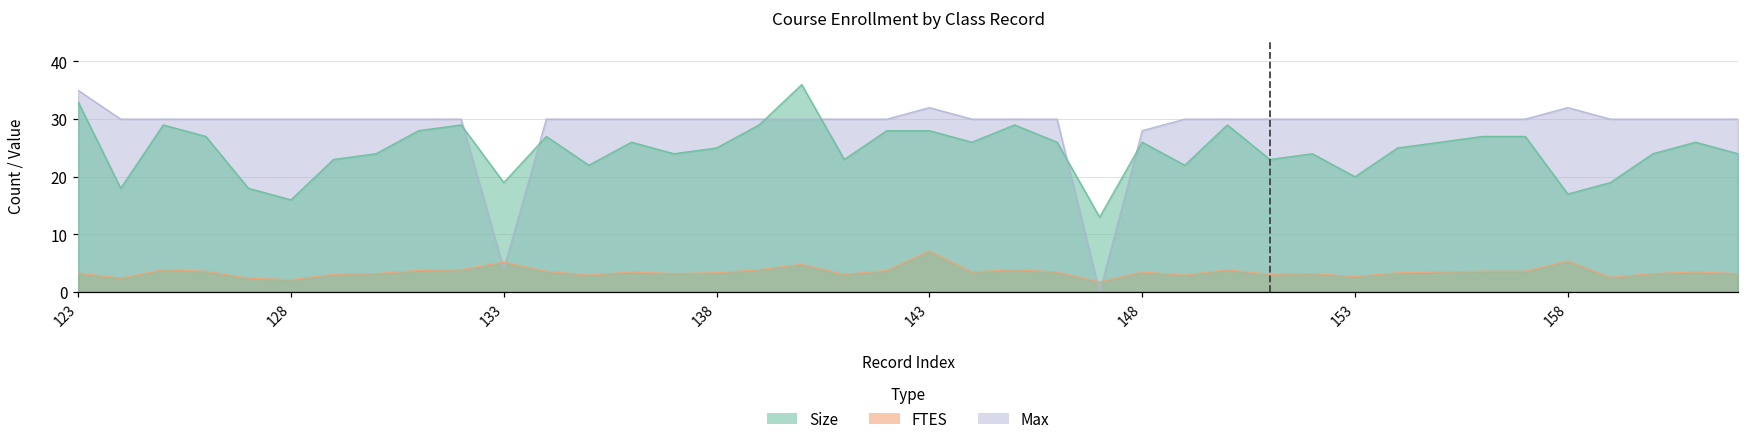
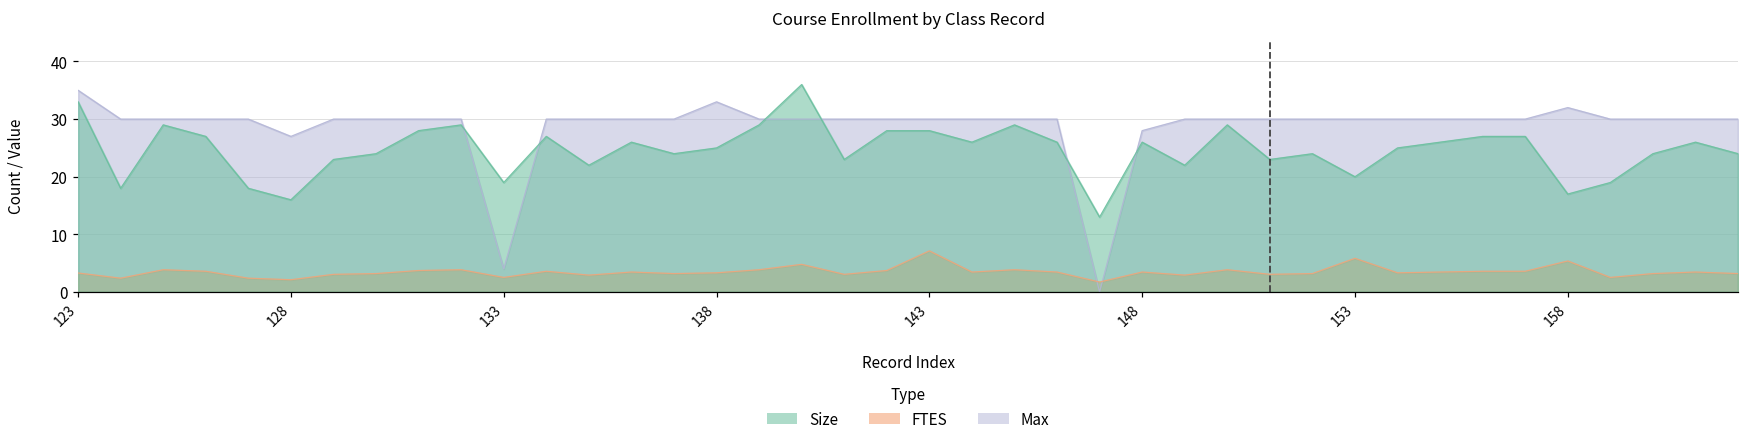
Max, 128: 30 -> 27
FTES, 133: 5 -> 3
Max, 138: 30 -> 33
Max, 143: 32 -> 30
FTES, 153: 3 -> 6
